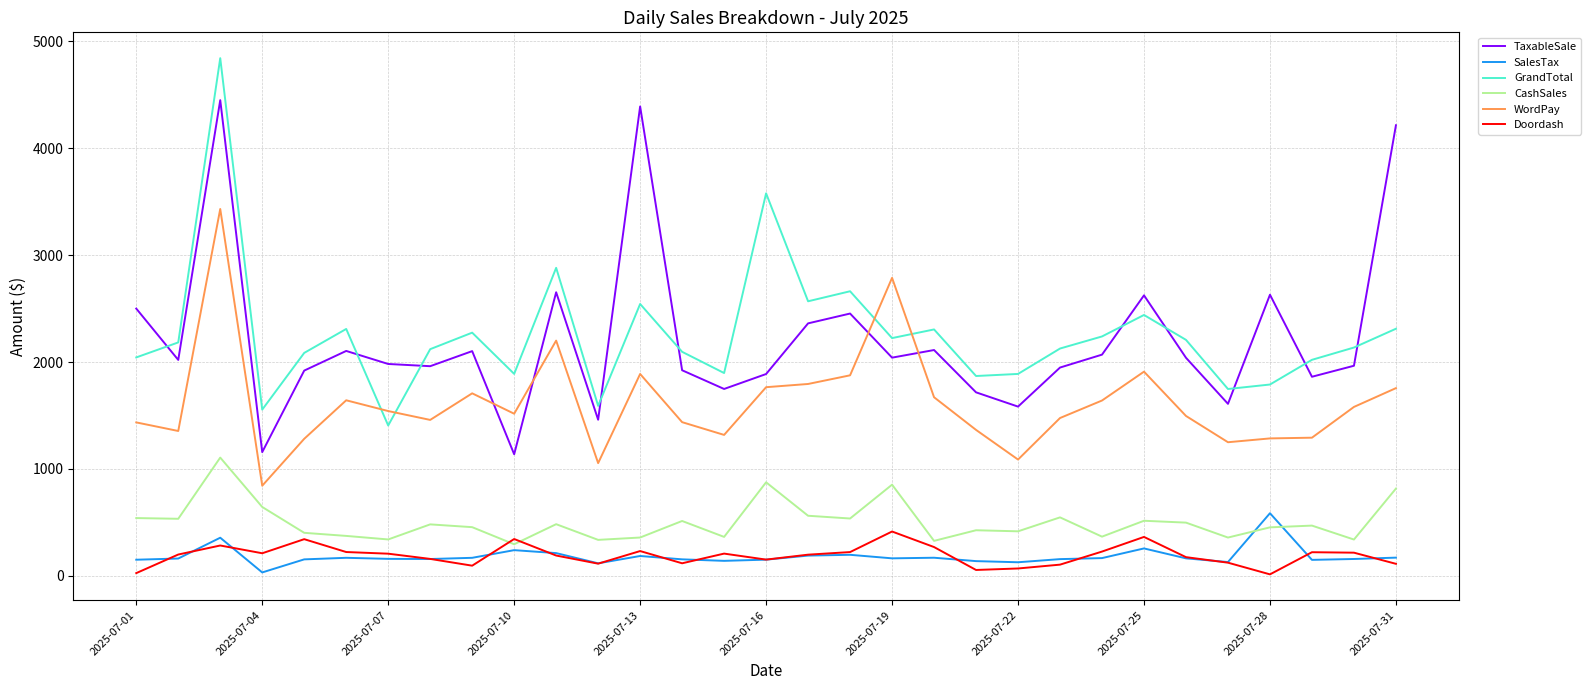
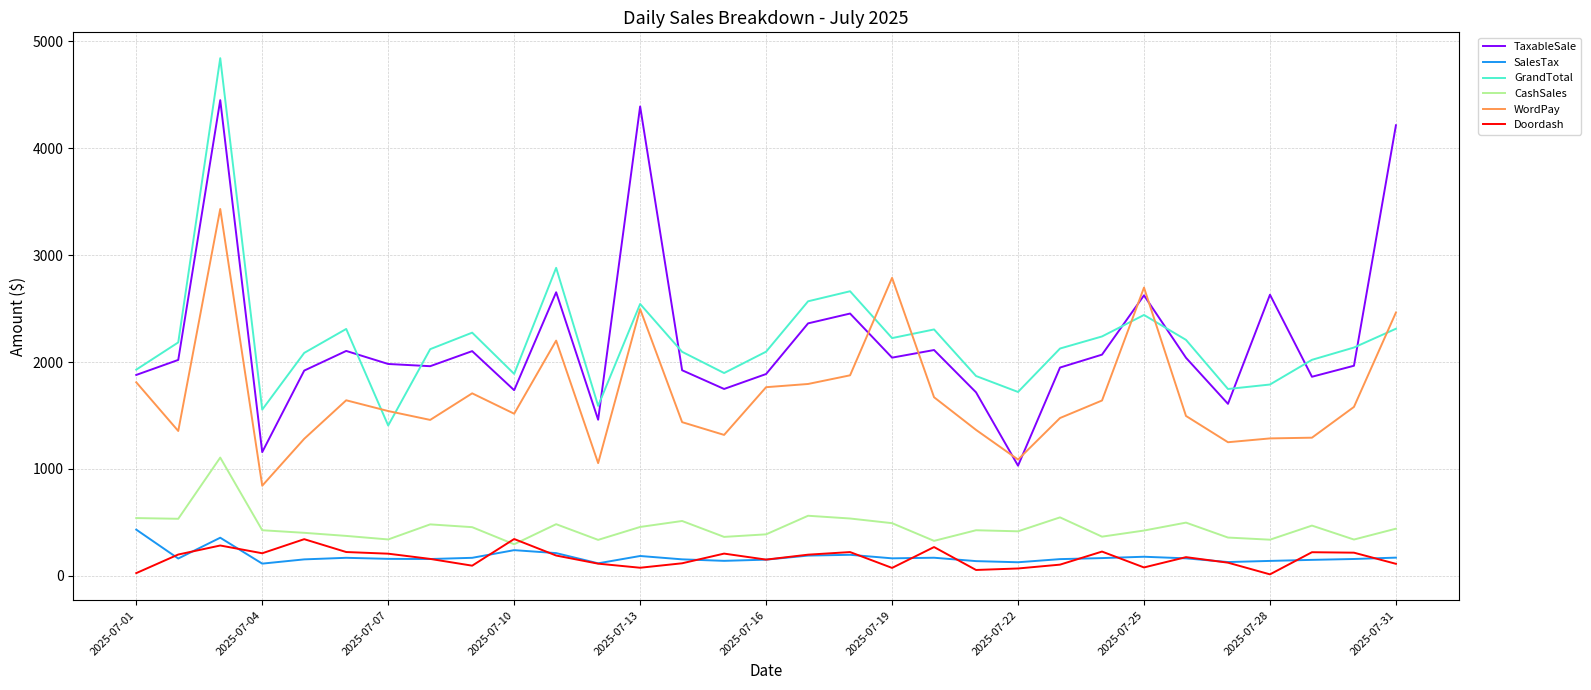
TaxableSale, 2025-07-01: 2500 -> 1880
SalesTax, 2025-07-01: 150 -> 430
GrandTotal, 2025-07-01: 2040 -> 1930
WordPay, 2025-07-01: 1440 -> 1810
SalesTax, 2025-07-04: 30 -> 110
CashSales, 2025-07-04: 640 -> 430
TaxableSale, 2025-07-10: 1140 -> 1740
CashSales, 2025-07-13: 360 -> 460
WordPay, 2025-07-13: 1890 -> 2500
Doordash, 2025-07-13: 230 -> 80
GrandTotal, 2025-07-16: 3580 -> 2100
CashSales, 2025-07-16: 870 -> 390
CashSales, 2025-07-19: 850 -> 490
Doordash, 2025-07-19: 410 -> 70
TaxableSale, 2025-07-22: 1580 -> 1030
GrandTotal, 2025-07-22: 1890 -> 1720
SalesTax, 2025-07-25: 260 -> 180
CashSales, 2025-07-25: 520 -> 420
WordPay, 2025-07-25: 1910 -> 2700
Doordash, 2025-07-25: 360 -> 80
SalesTax, 2025-07-28: 590 -> 140
CashSales, 2025-07-28: 450 -> 340
CashSales, 2025-07-31: 820 -> 440
WordPay, 2025-07-31: 1760 -> 2460
